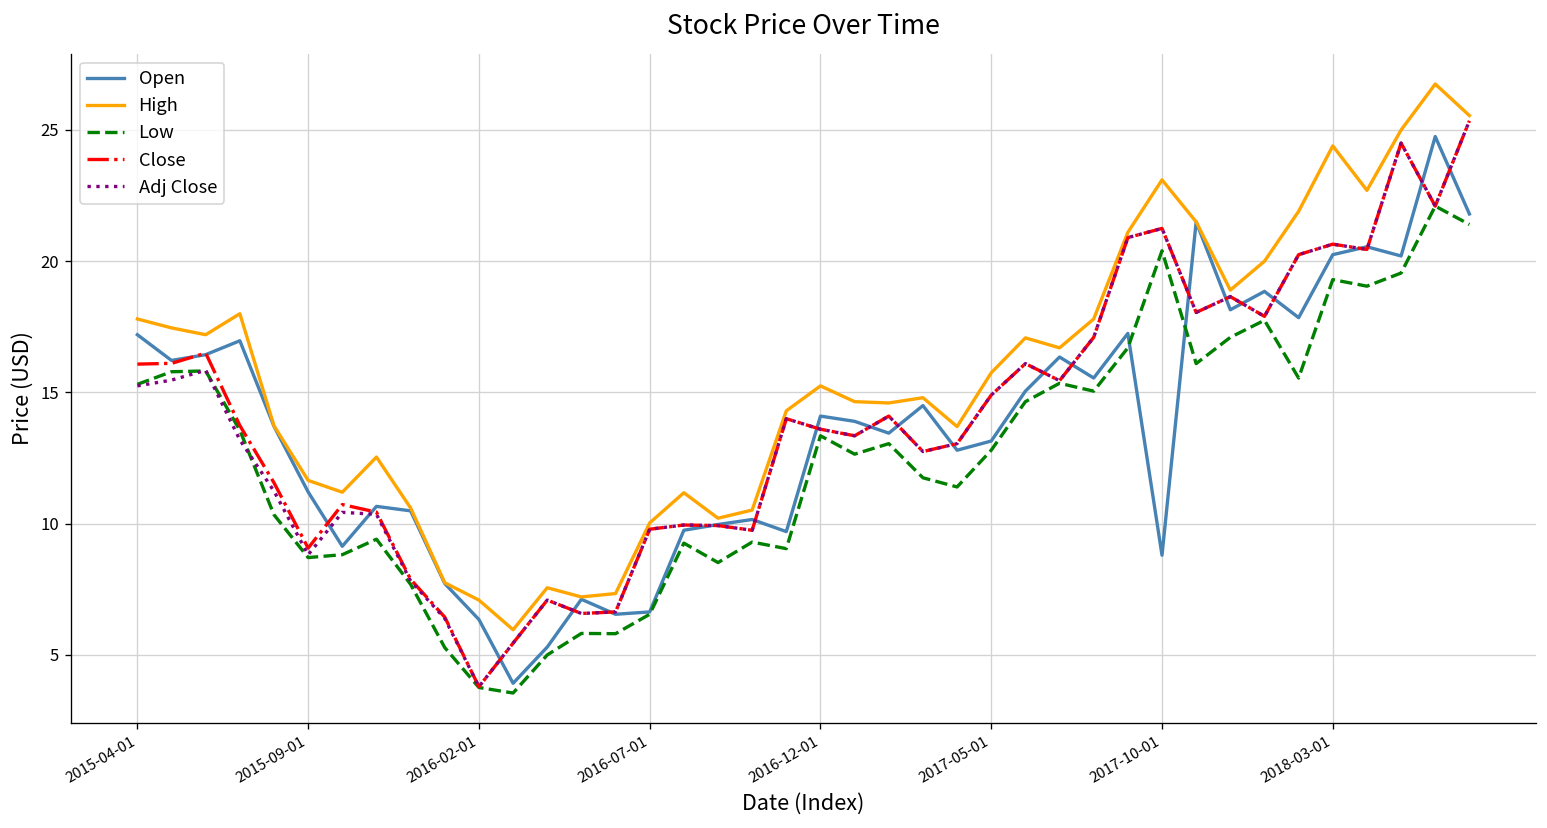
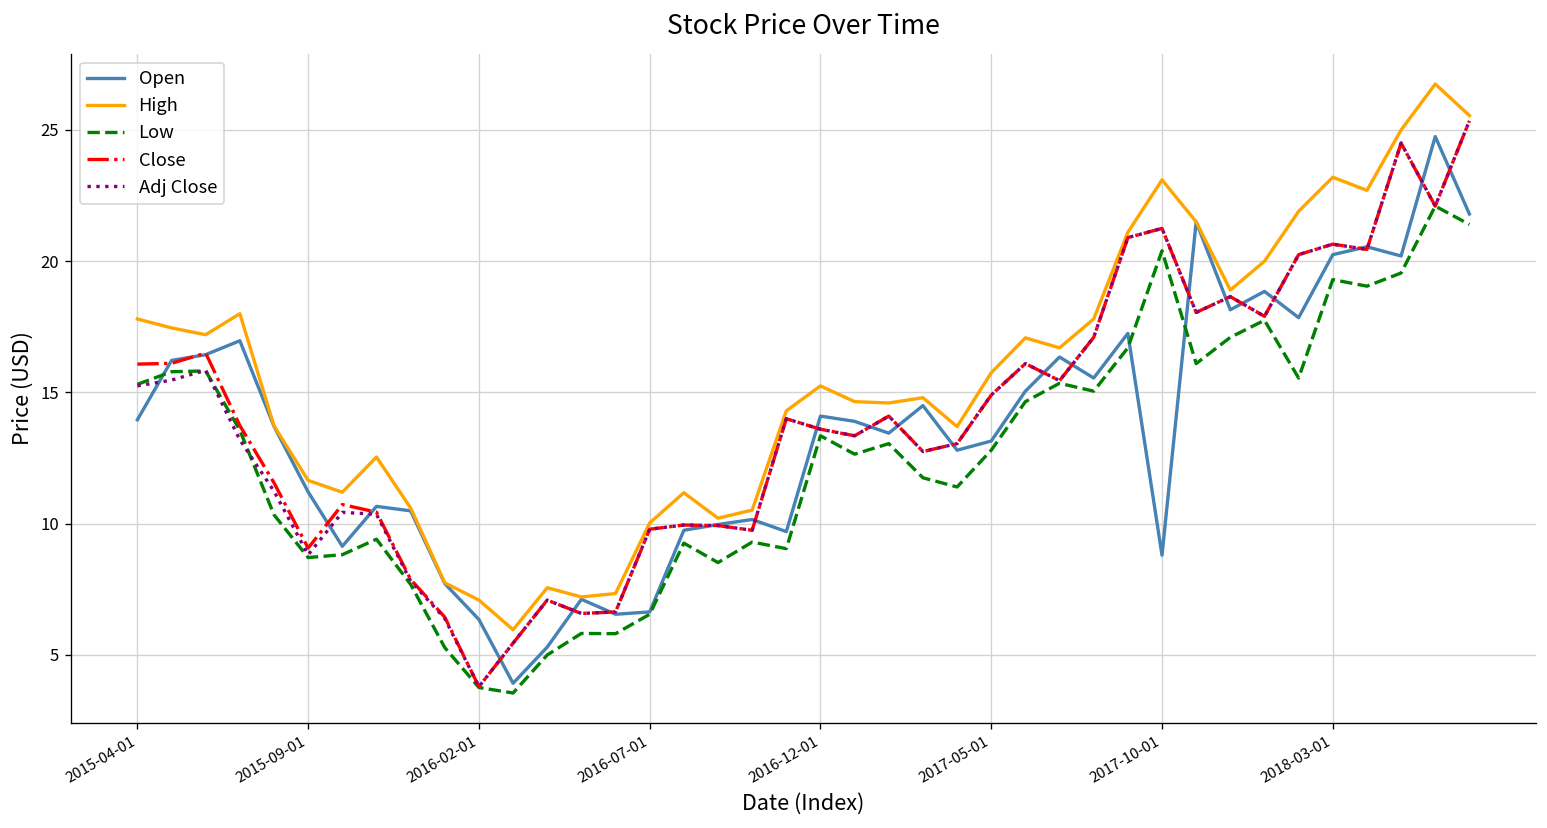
Open, 2015-04-01: 17.2 -> 14.0
High, 2018-03-01: 24.4 -> 23.2
